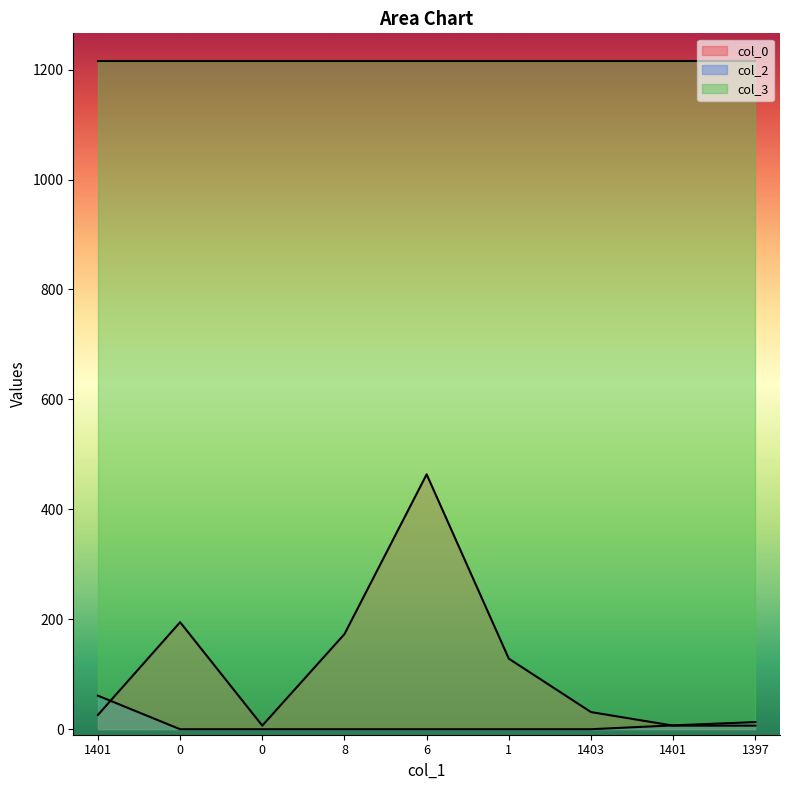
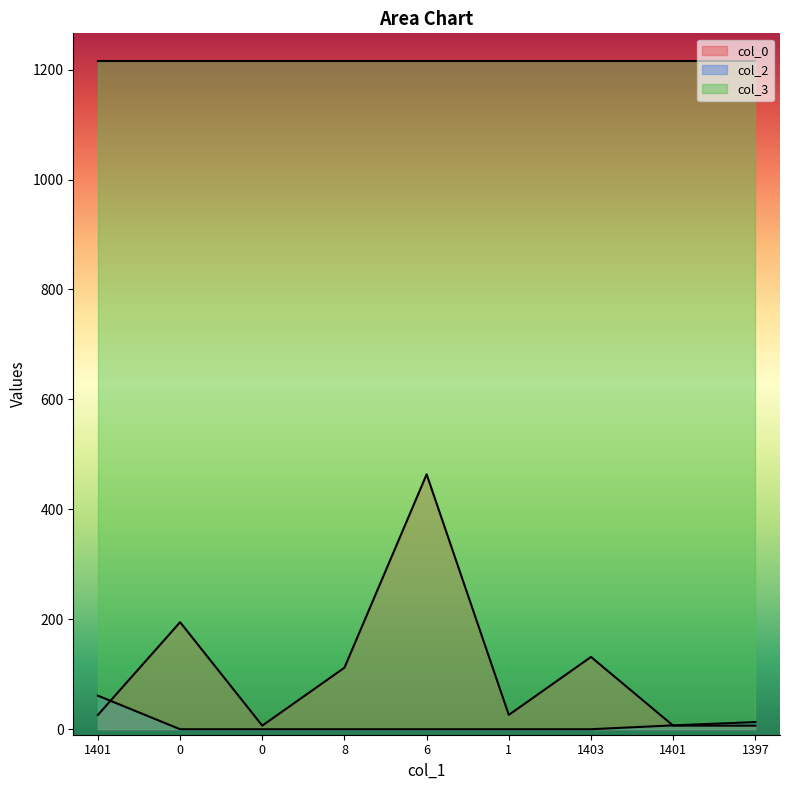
col_0, 8: 170 -> 110
col_0, 1: 130 -> 30
col_0, 1403: 30 -> 130
